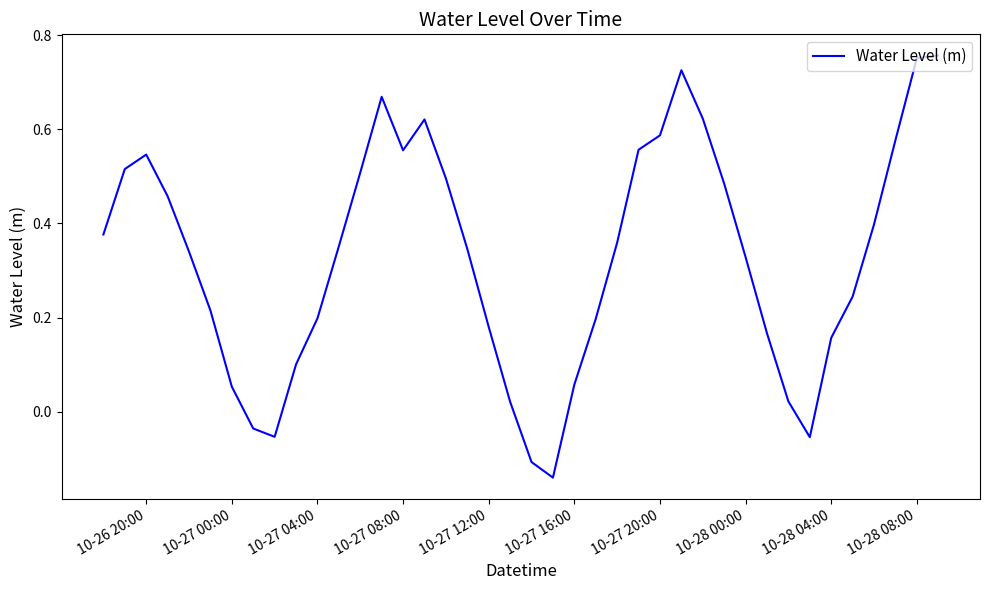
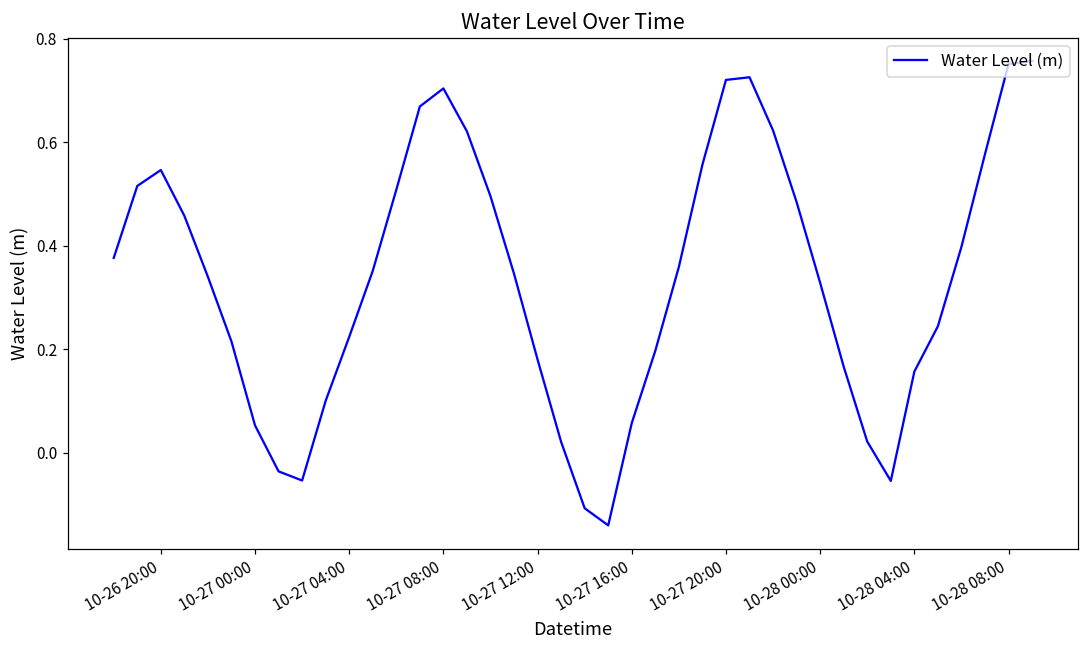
10-27 04:00: 0.20 -> 0.22
10-27 08:00: 0.56 -> 0.70
10-27 20:00: 0.59 -> 0.72
